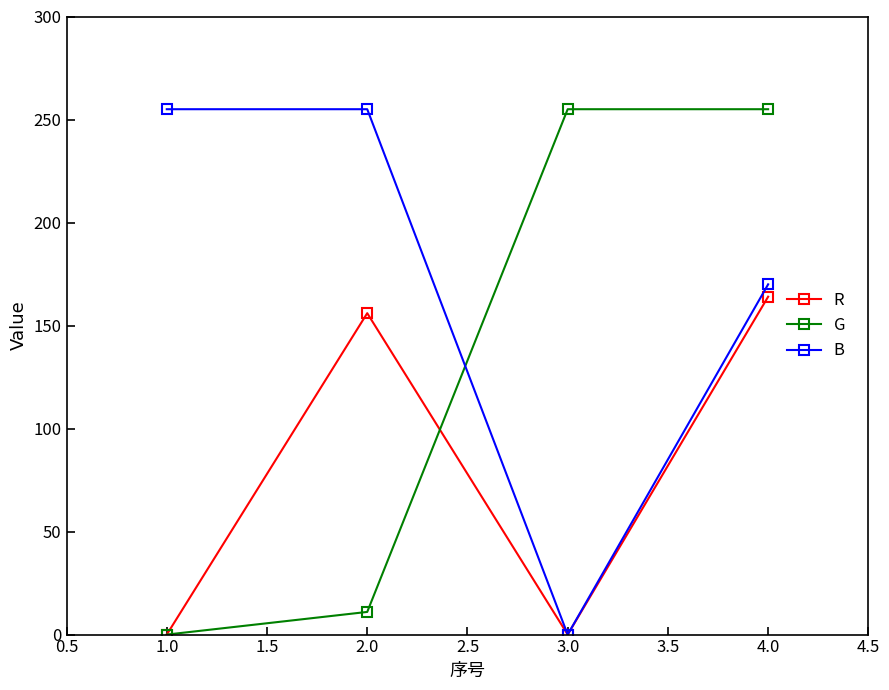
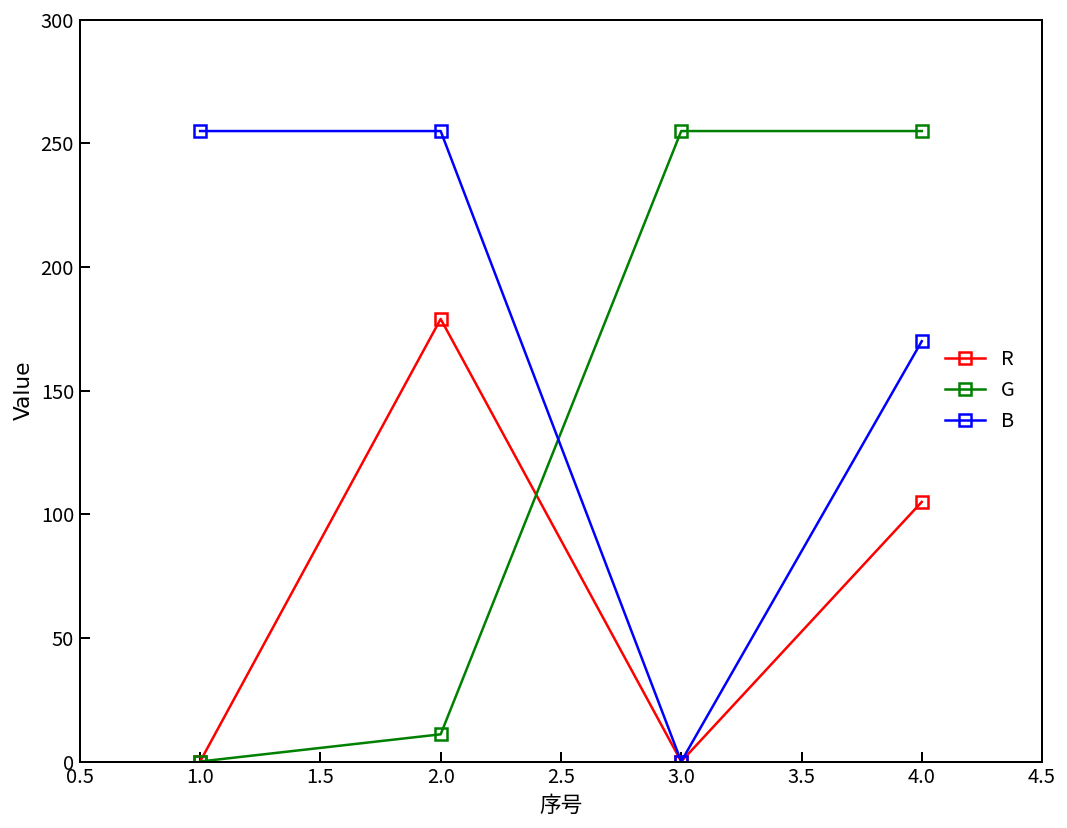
R, 2.0: 156 -> 179
R, 4.0: 164 -> 105
